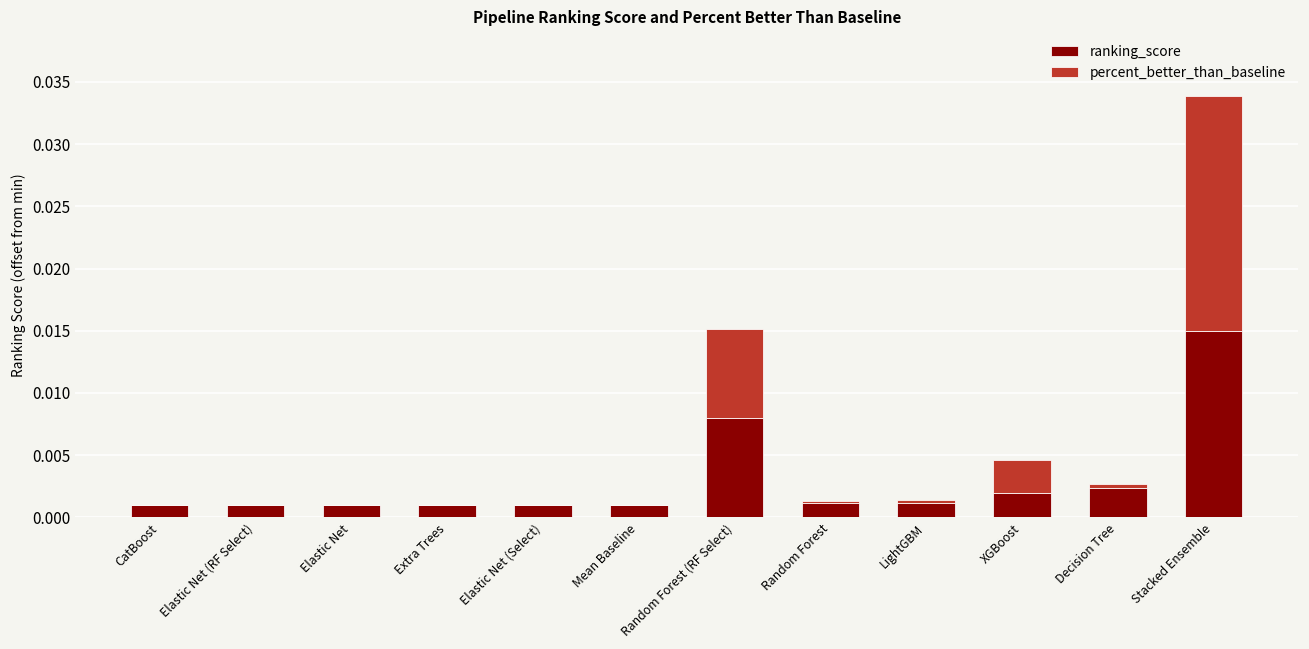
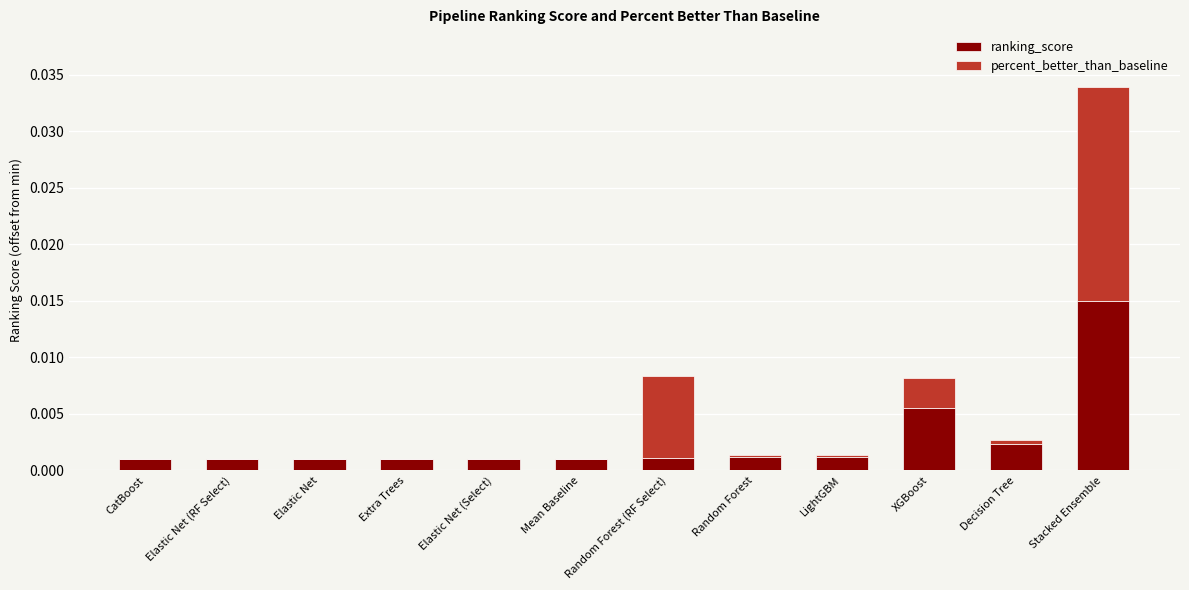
ranking_score, Random Forest (RF Select): 0.0079 -> 0.0011
ranking_score, XGBoost: 0.0020 -> 0.0055
